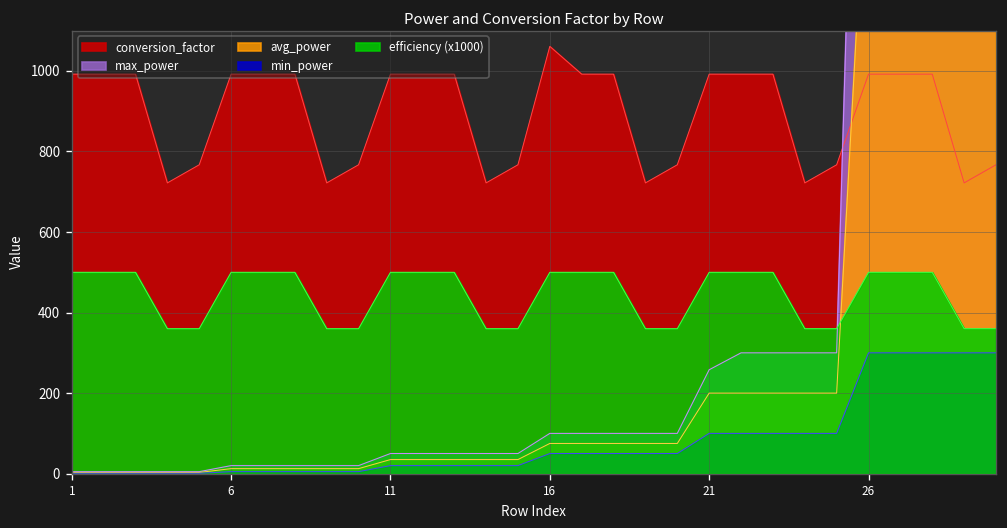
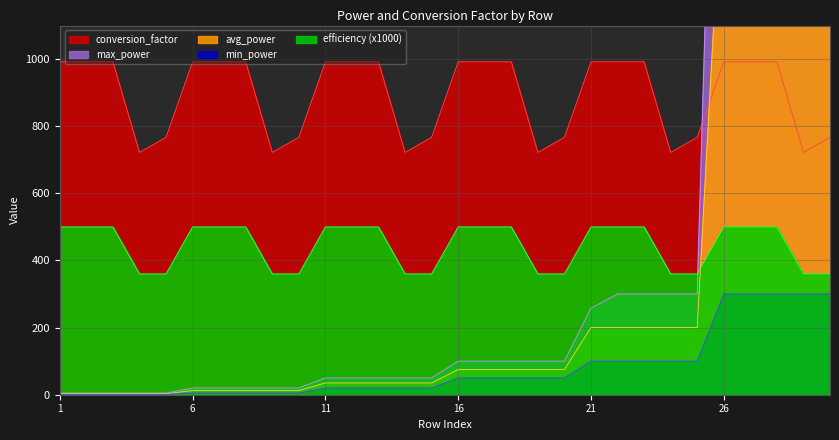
conversion_factor, 16: 1060 -> 990
